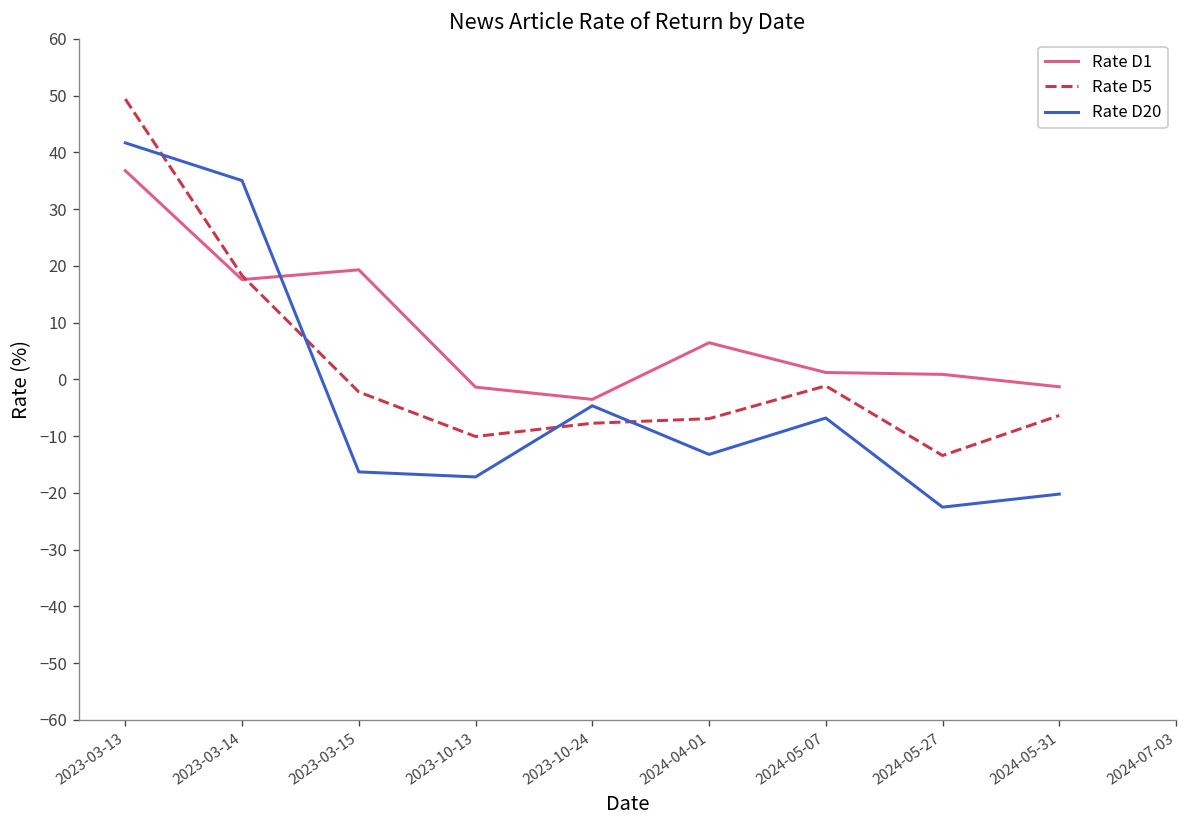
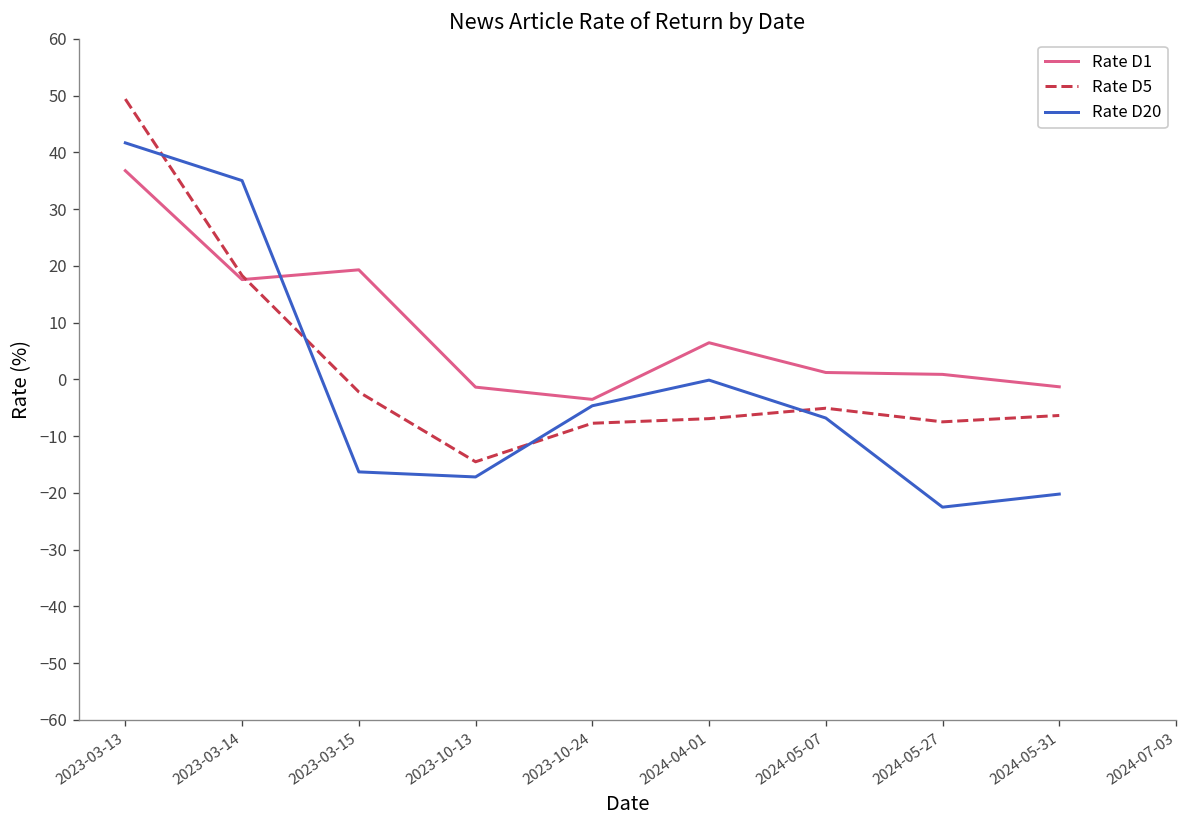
Rate D5, 2023-10-13: -10 -> -15
Rate D20, 2024-04-01: -13 -> 0
Rate D5, 2024-05-07: -1 -> -5
Rate D5, 2024-05-27: -13 -> -7
